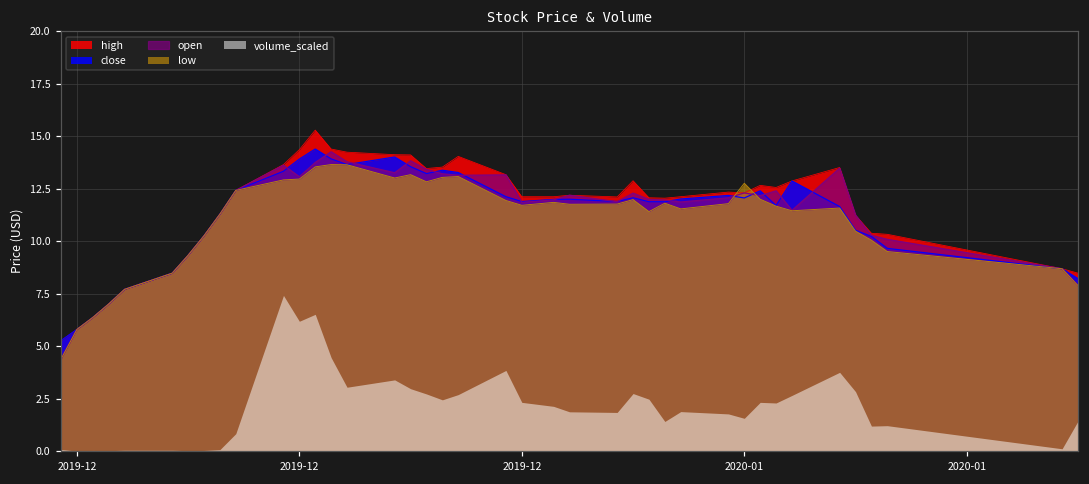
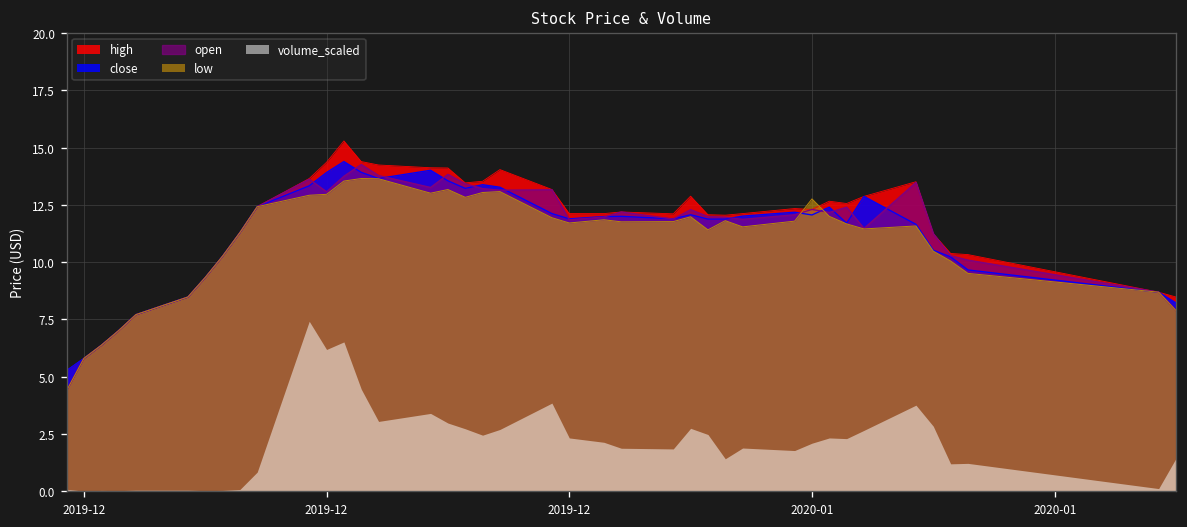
volume_scaled, 2020-01: 1.6 -> 2.1
